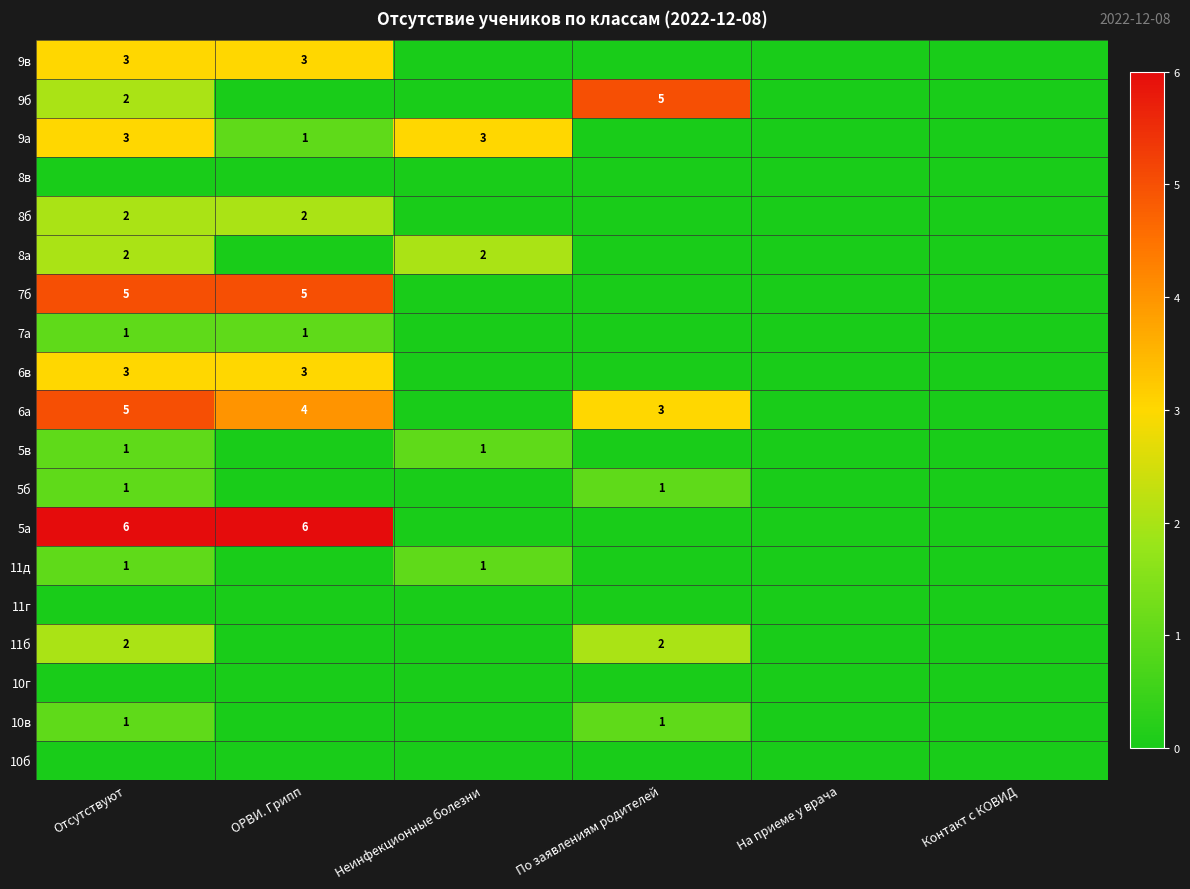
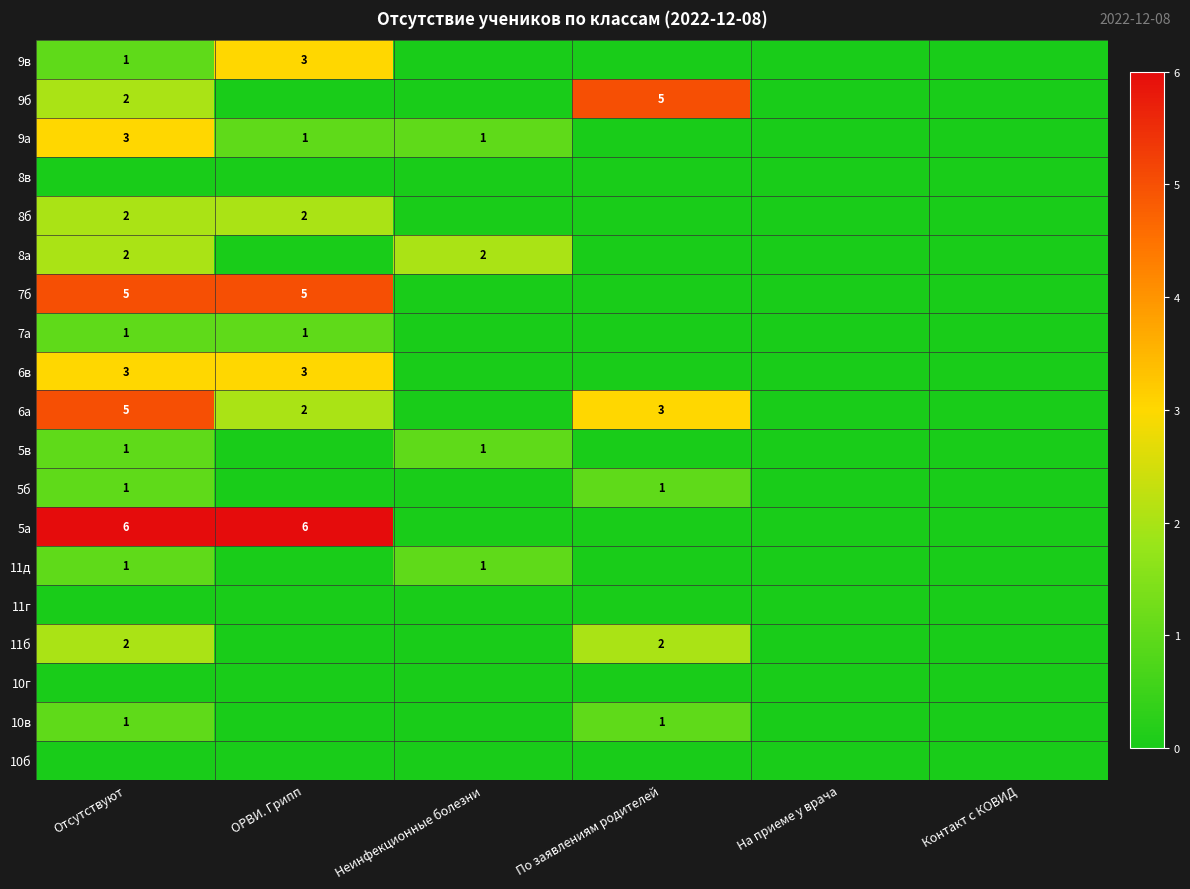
9в, Отсутствуют: 3 -> 1
9а, Неинфекционные болезни: 3 -> 1
6а, ОРВИ. Грипп: 4 -> 2
